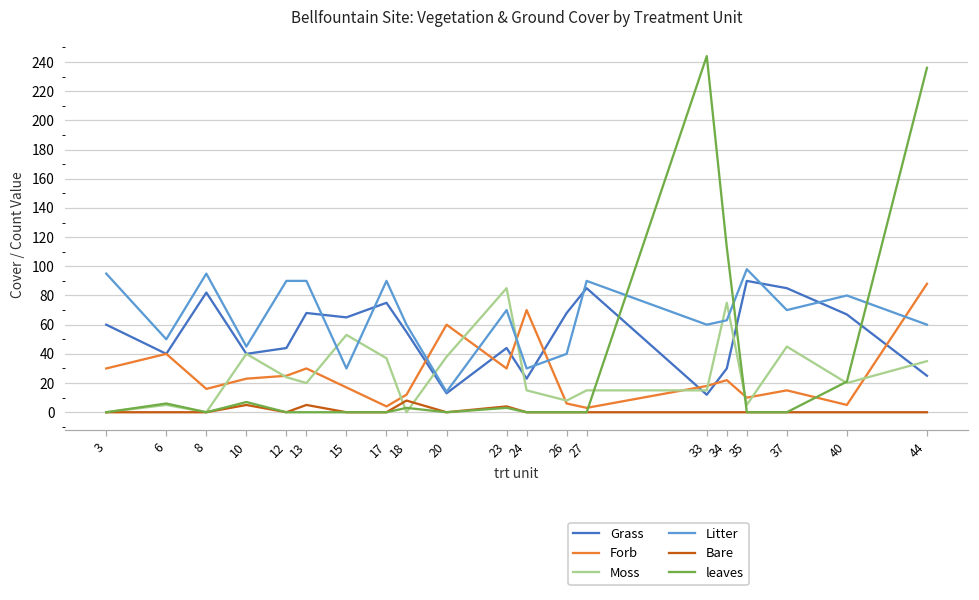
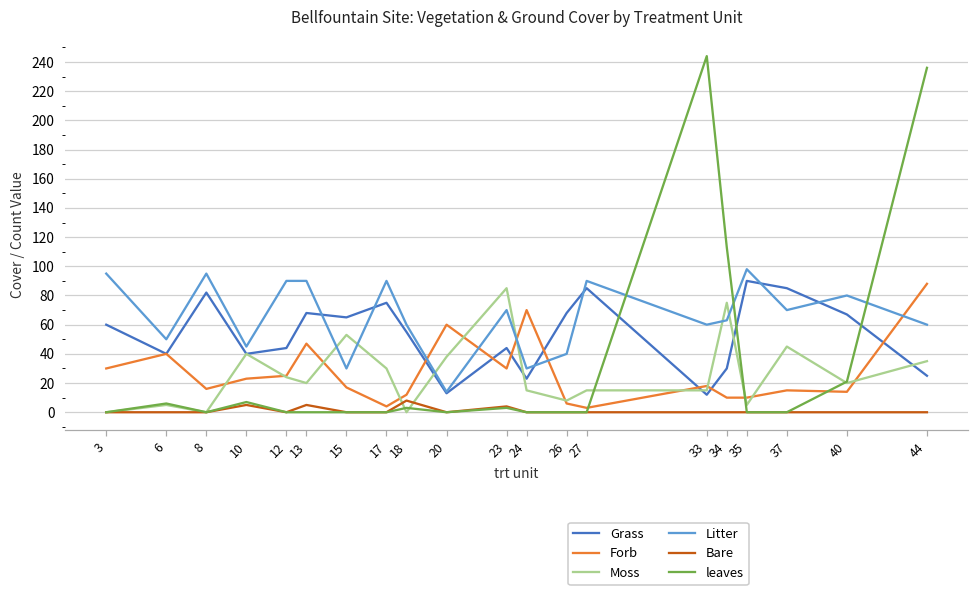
Forb, 13: 30 -> 47
Moss, 17: 37 -> 30
Forb, 34: 22 -> 10
Forb, 40: 5 -> 14
